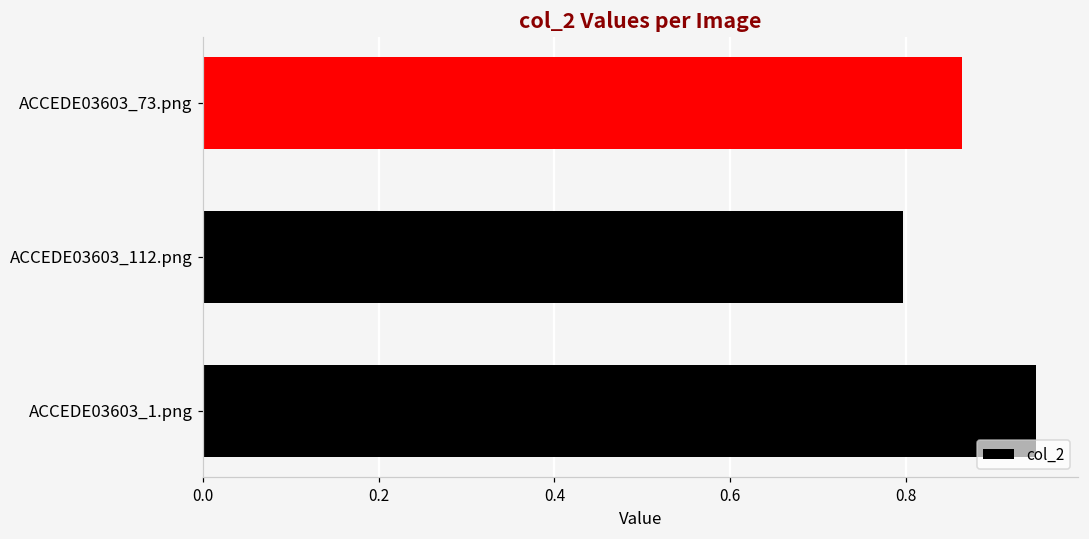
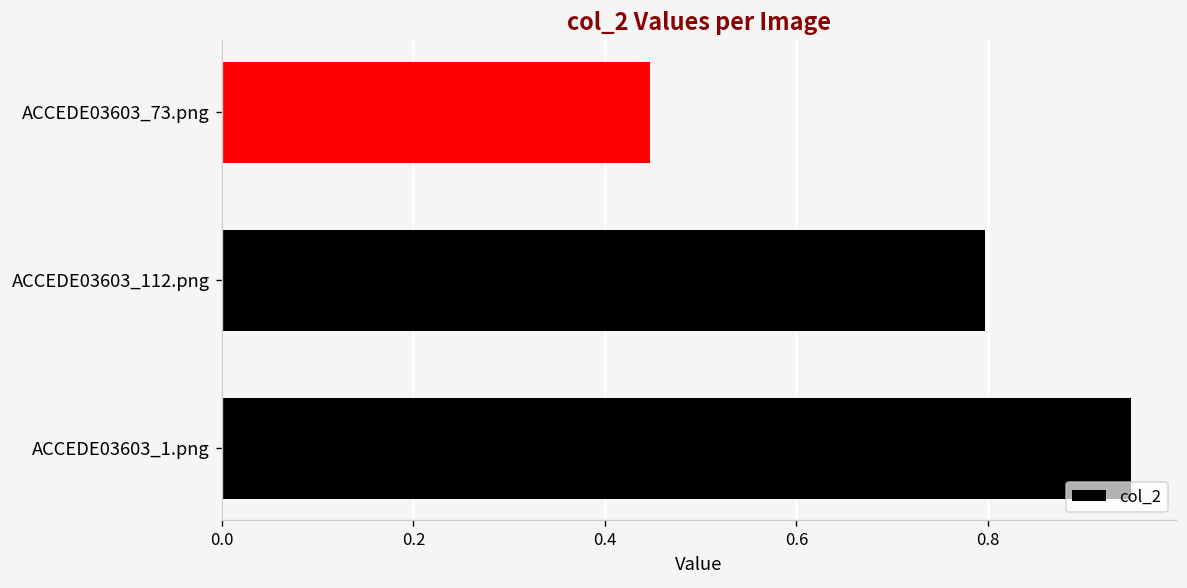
ACCEDE03603_73.png: 0.86 -> 0.45
